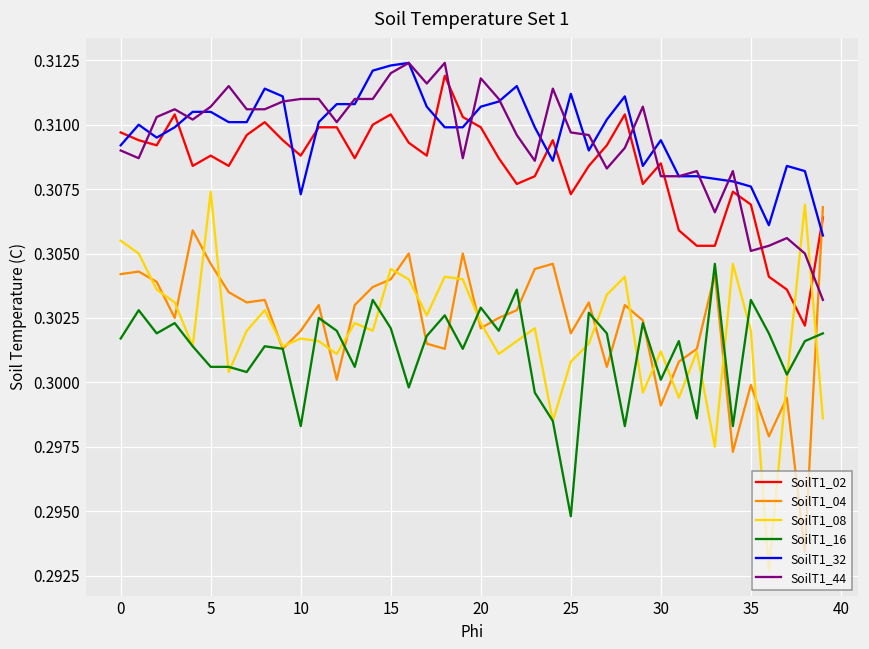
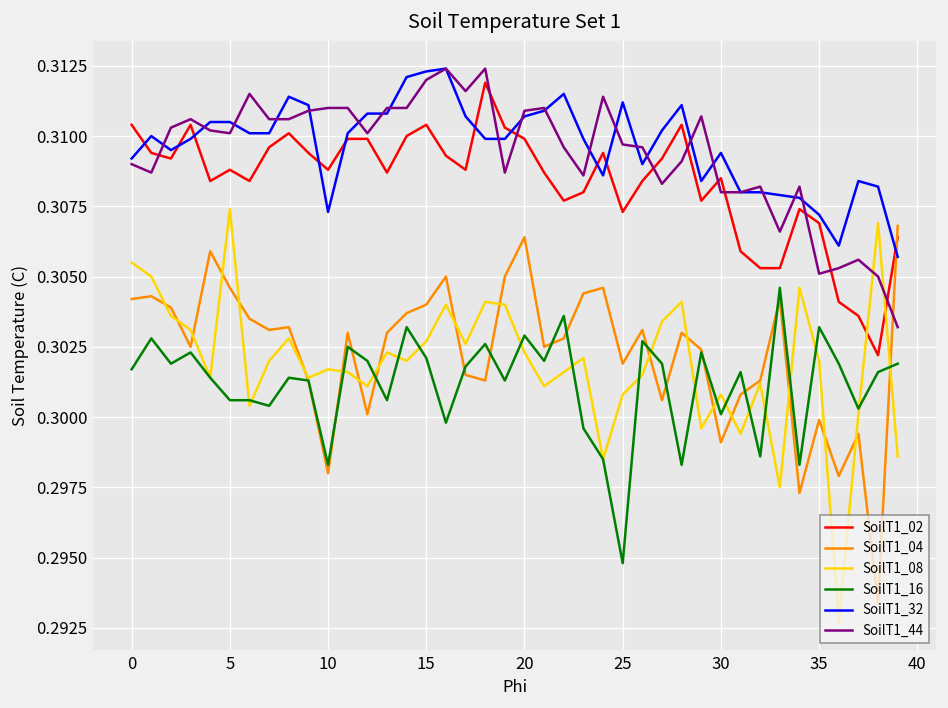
SoilT1_02, 0: 0.3097 -> 0.3104
SoilT1_44, 5: 0.3107 -> 0.3101
SoilT1_04, 10: 0.302 -> 0.298
SoilT1_08, 15: 0.3044 -> 0.3027
SoilT1_04, 20: 0.3021 -> 0.3064
SoilT1_44, 20: 0.3118 -> 0.3109
SoilT1_08, 30: 0.3012 -> 0.3008
SoilT1_32, 35: 0.3076 -> 0.3072
